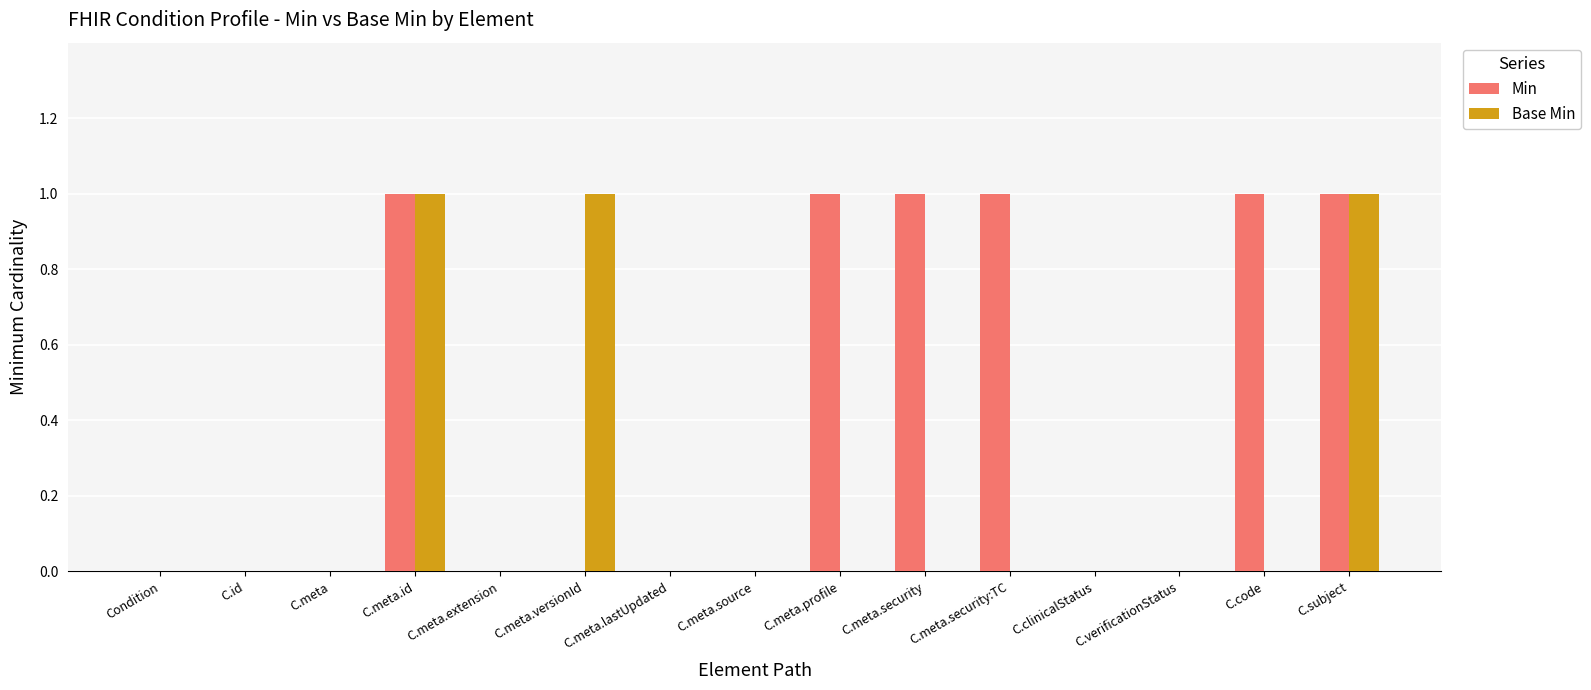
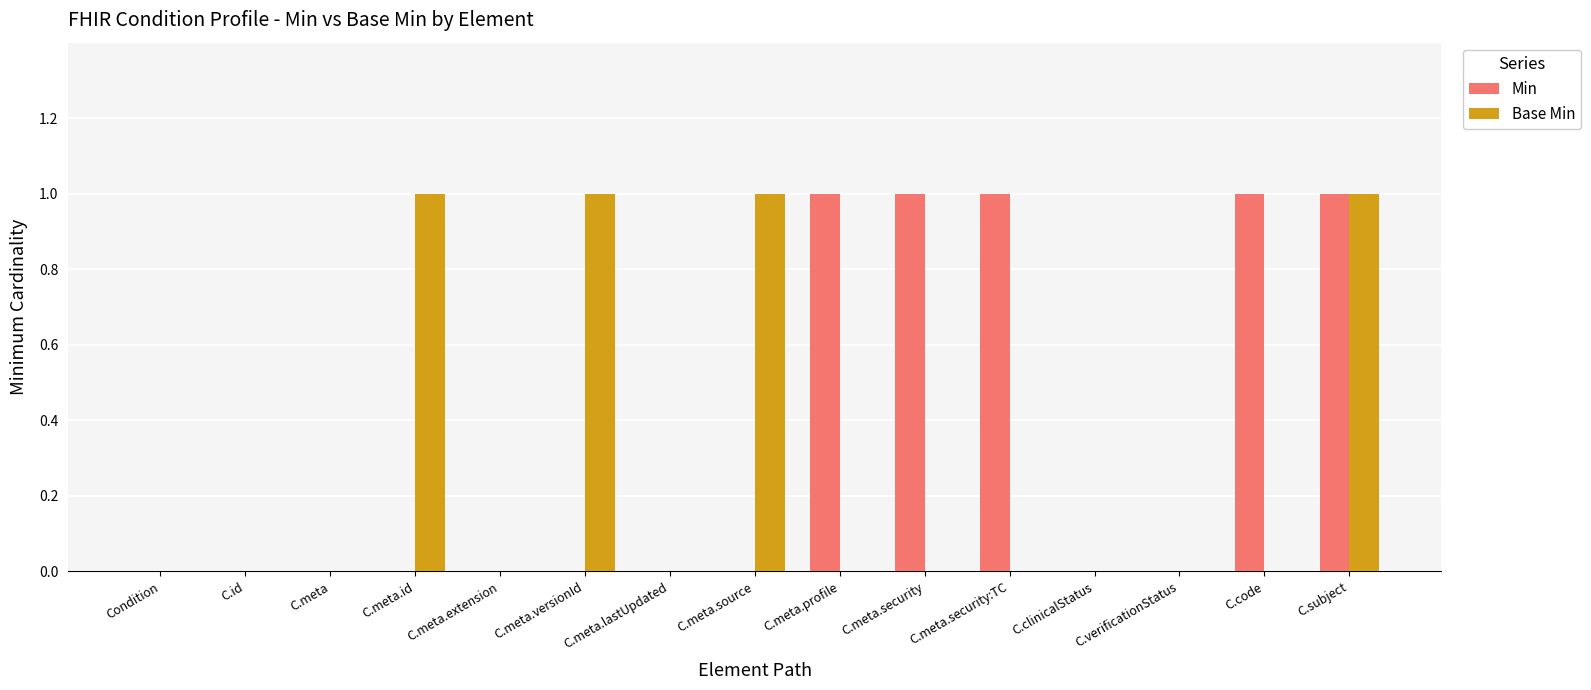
Min, C.meta.id: 1 -> 0
Base Min, C.meta.source: 0 -> 1
